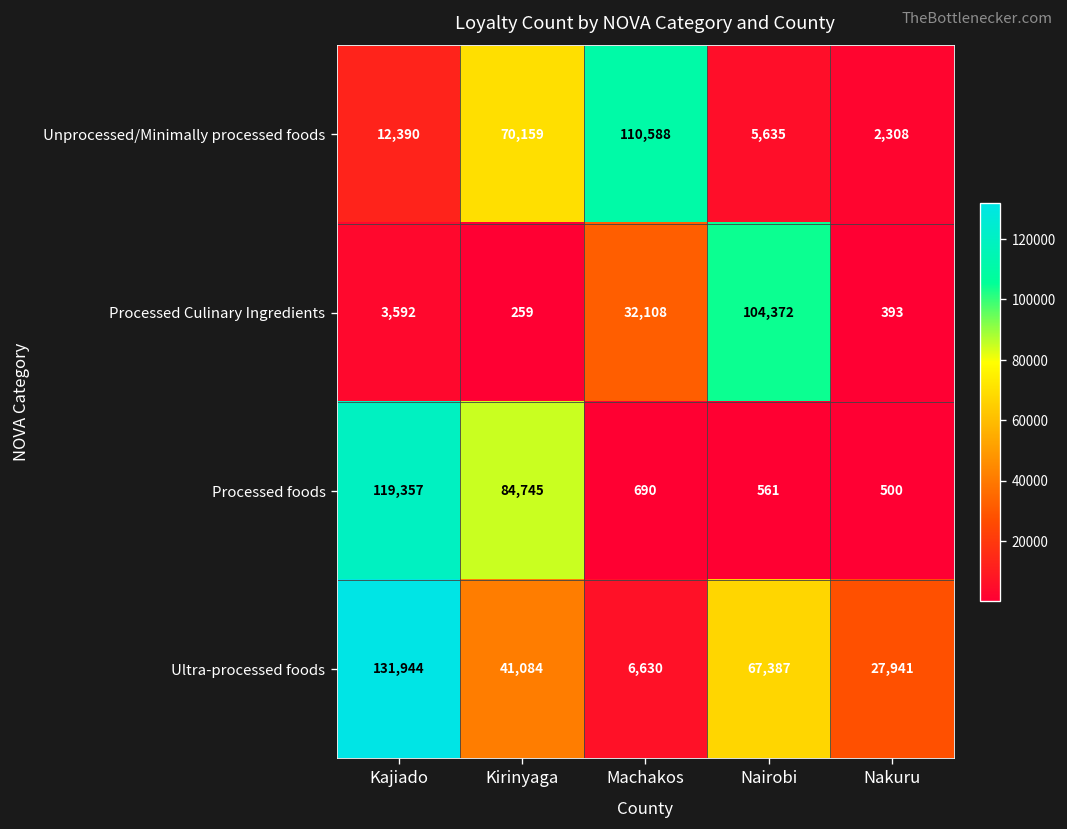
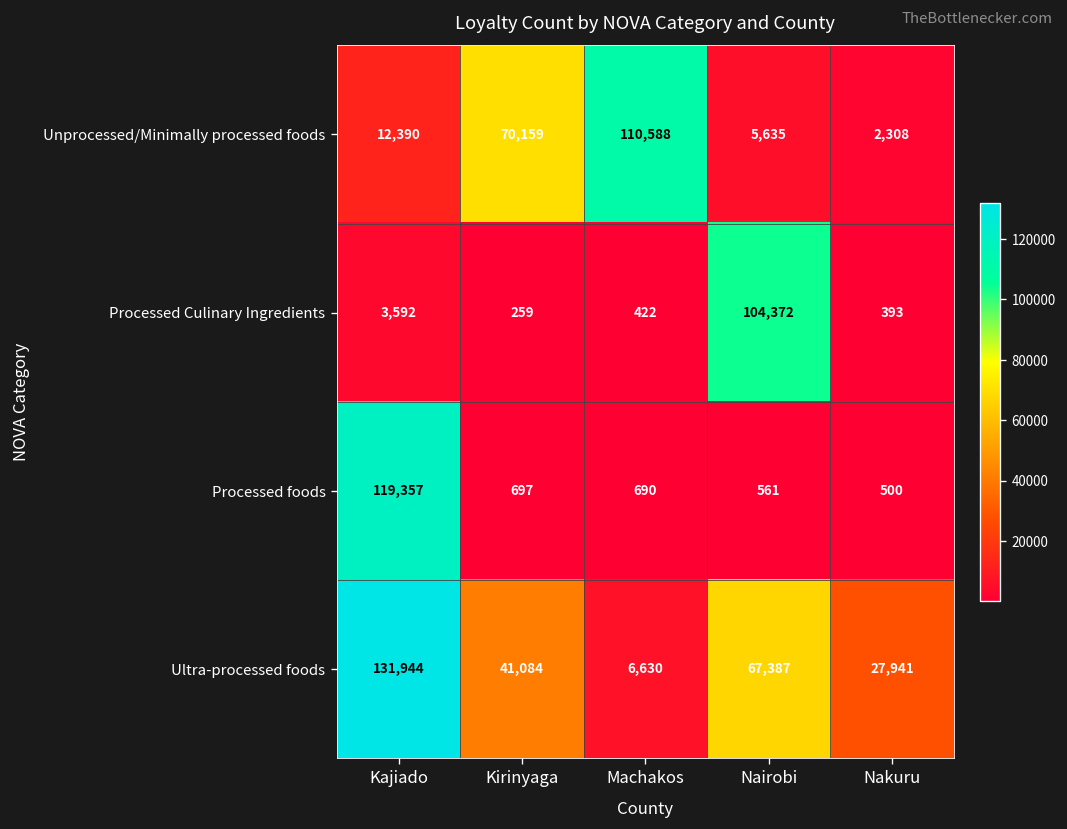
Processed Culinary Ingredients, Machakos: 32,108 -> 422
Processed foods, Kirinyaga: 84,745 -> 697
